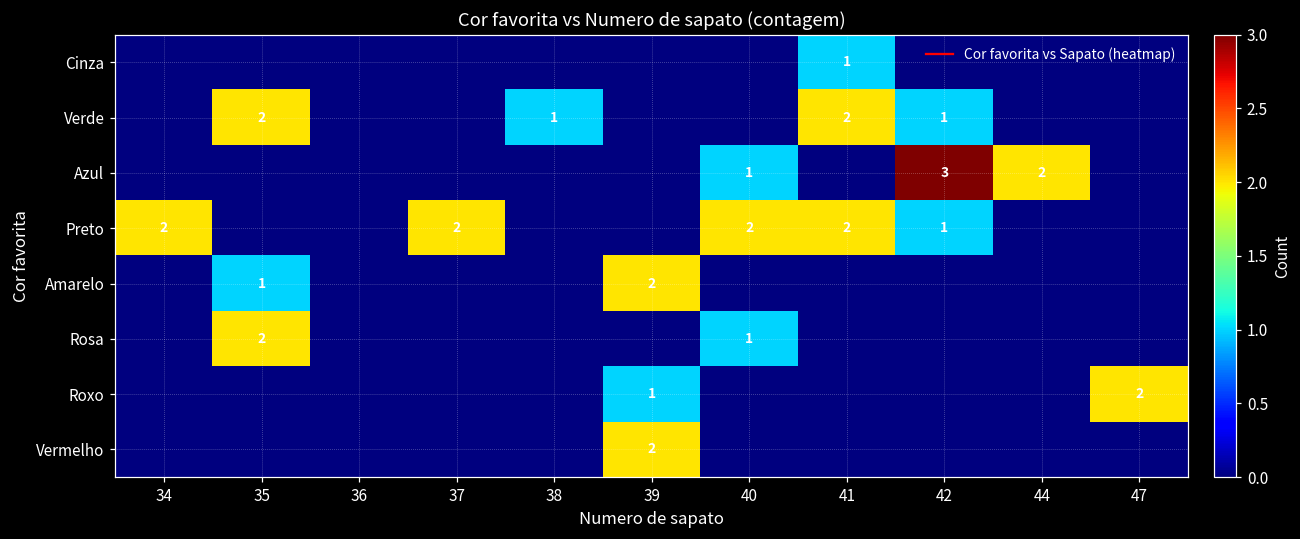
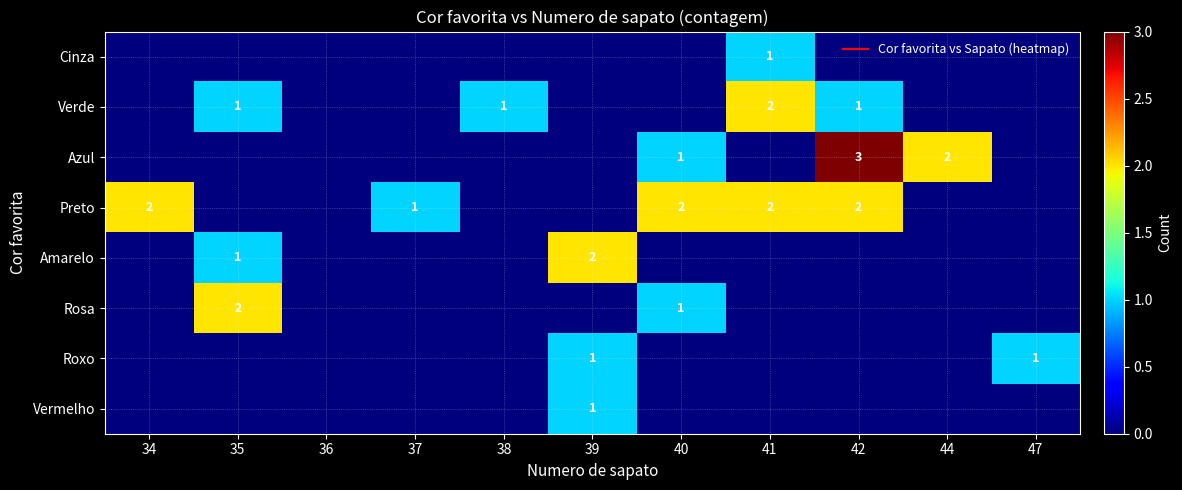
Verde, 35: 2 -> 1
Preto, 37: 2 -> 1
Preto, 42: 1 -> 2
Roxo, 47: 2 -> 1
Vermelho, 39: 2 -> 1
